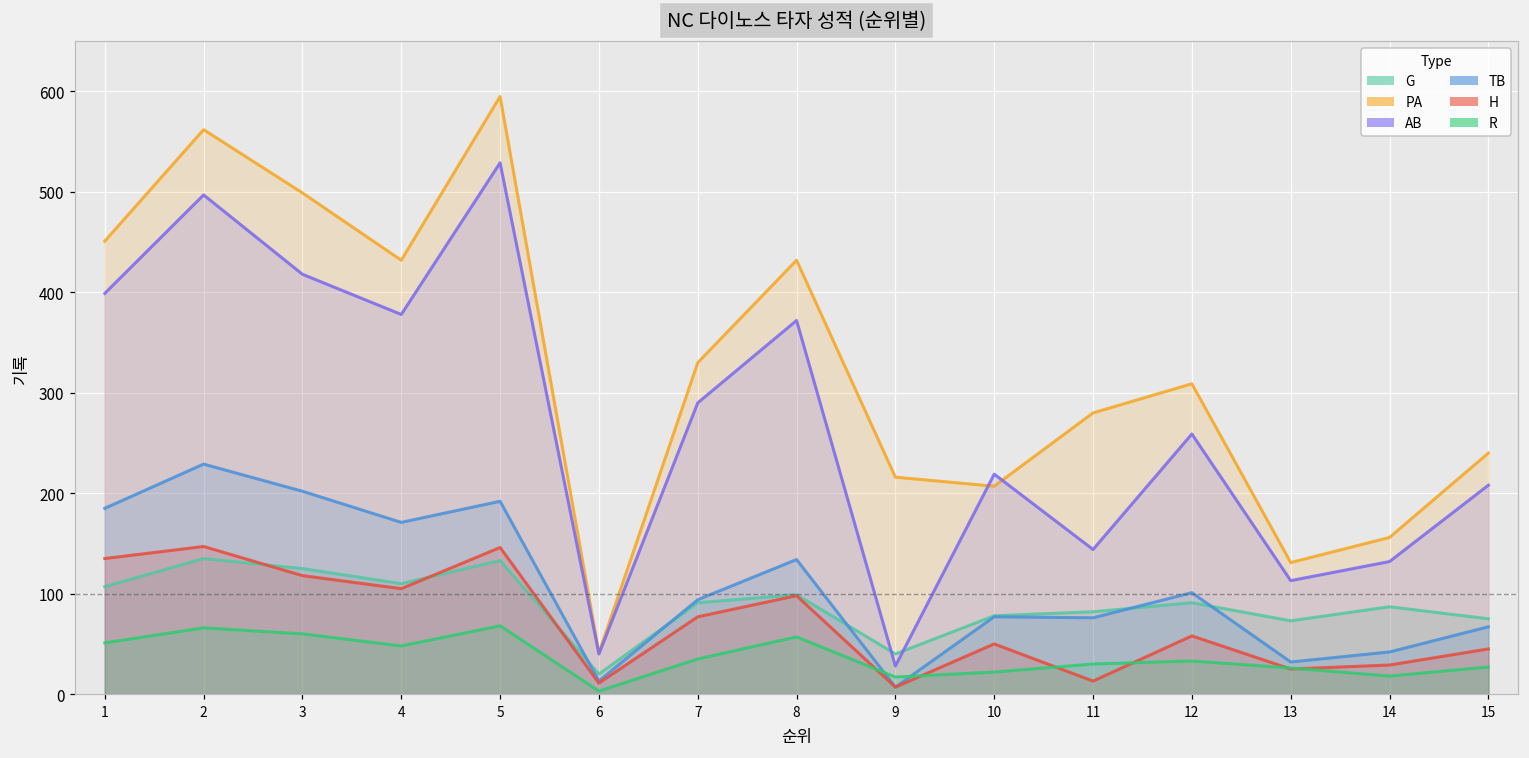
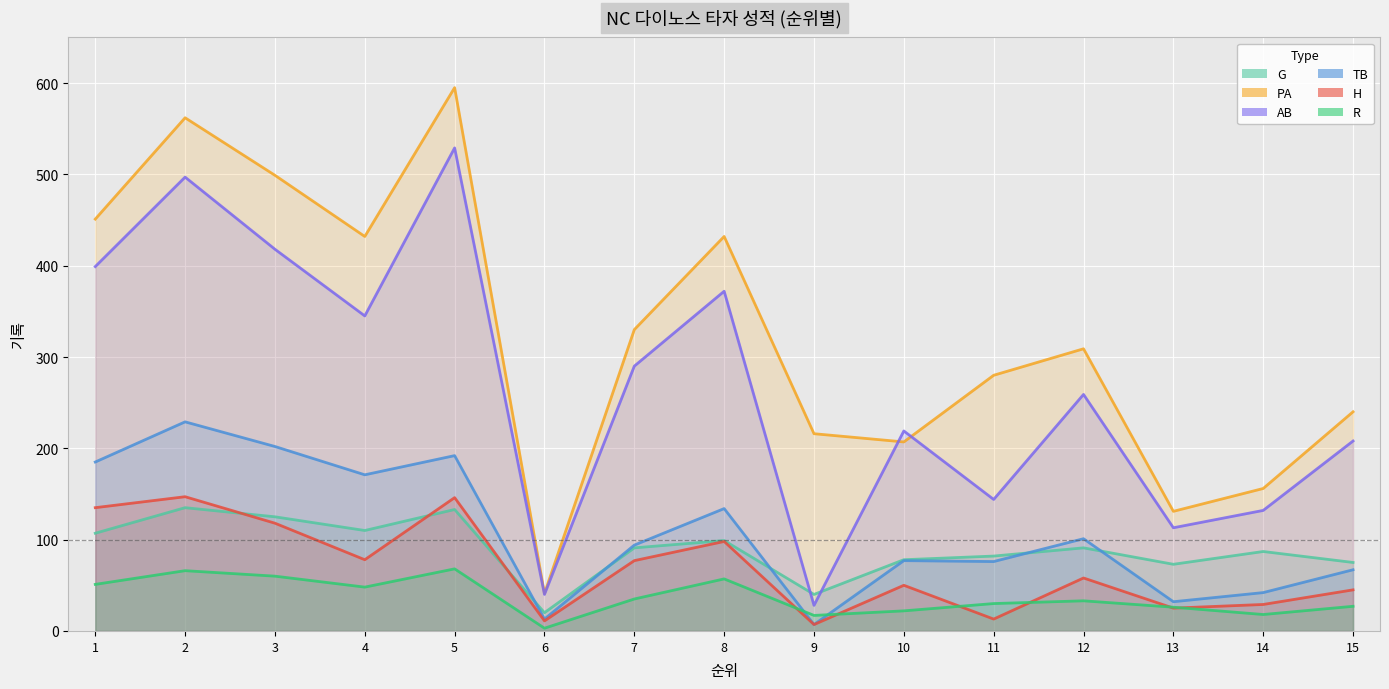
AB, 4: 380 -> 350
H, 4: 110 -> 80
